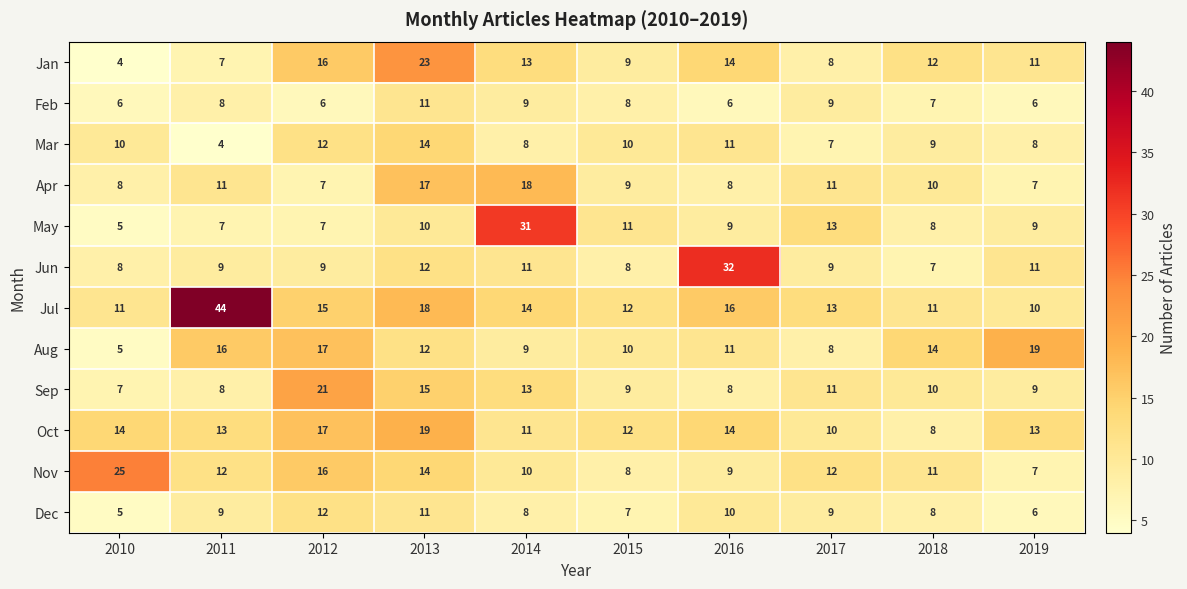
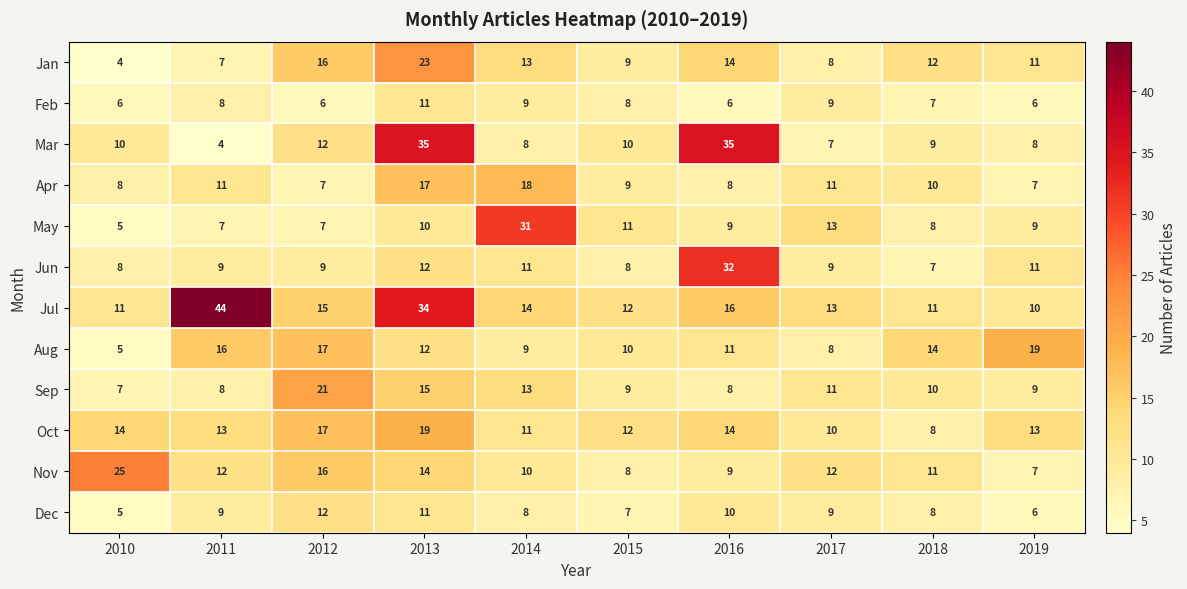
Mar, 2013: 14 -> 35
Mar, 2016: 11 -> 35
Jul, 2013: 18 -> 34
